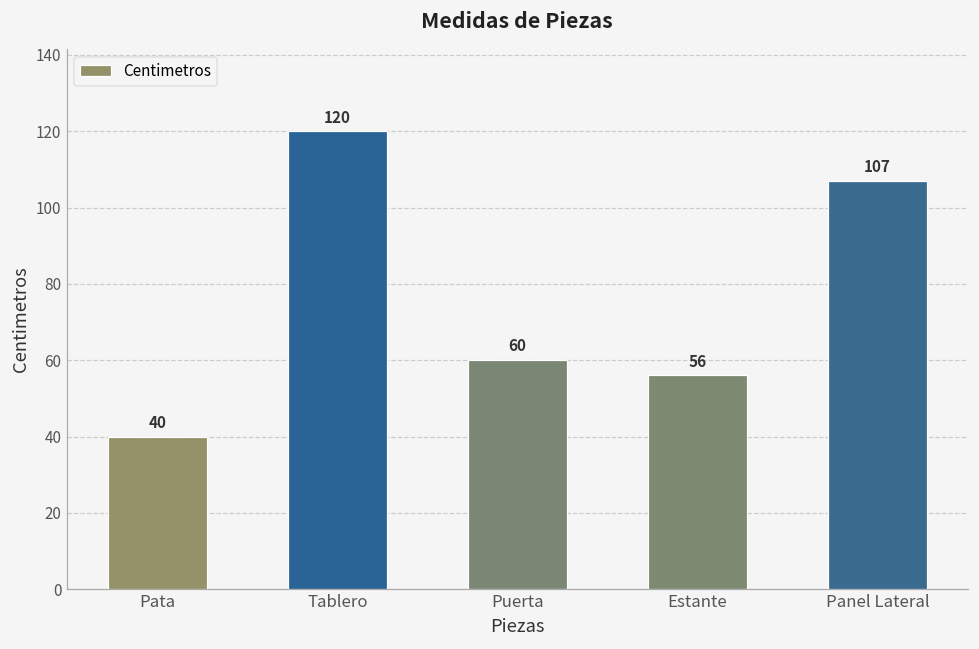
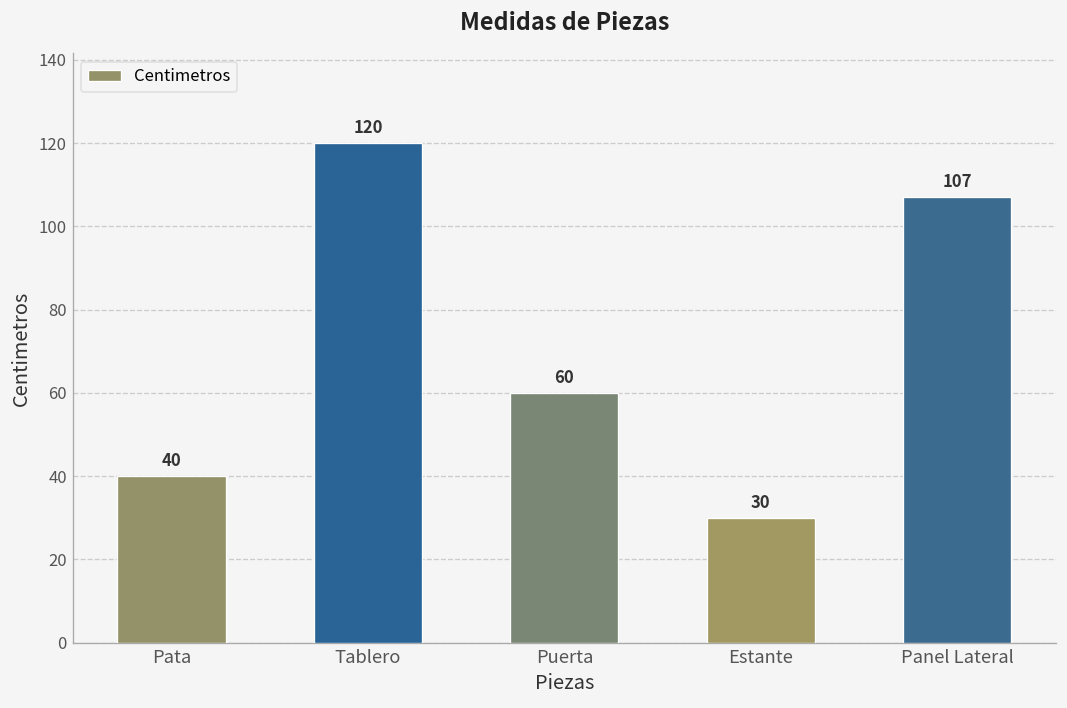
Estante: 56 -> 30
